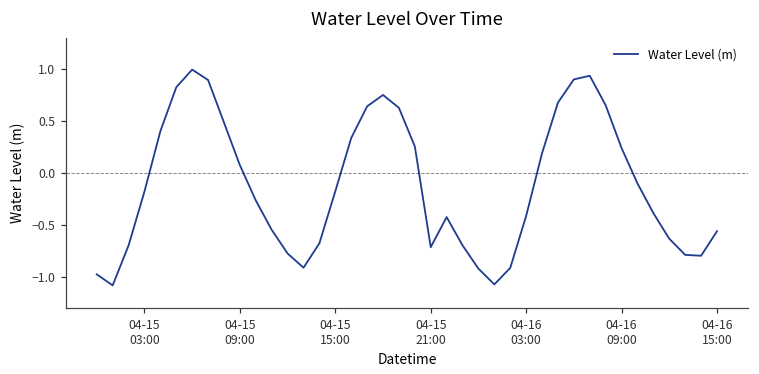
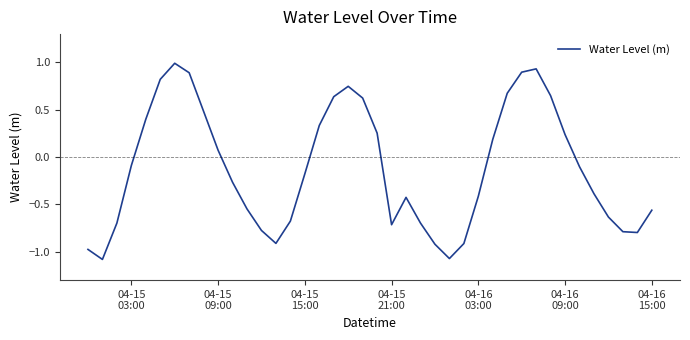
04-15 03:00: -0.2 -> -0.1
